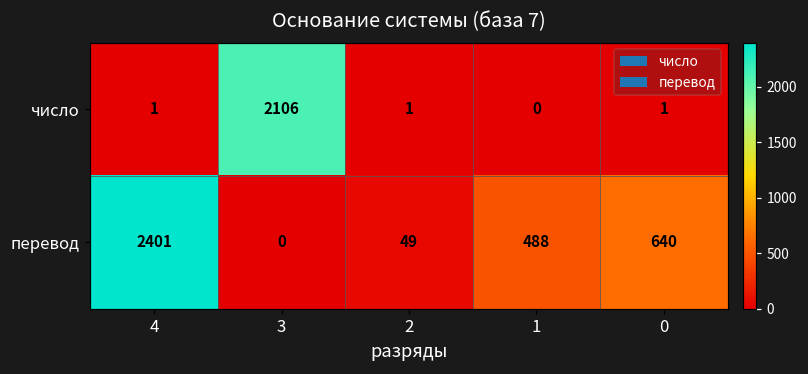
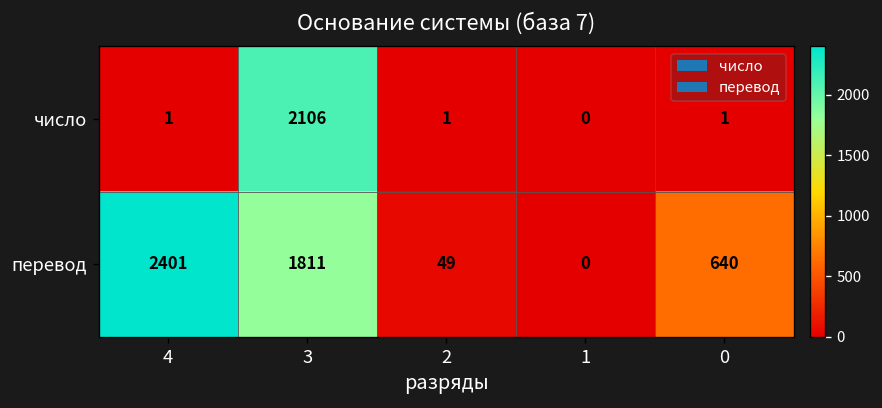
перевод, 3: 0 -> 1811
перевод, 1: 488 -> 0
